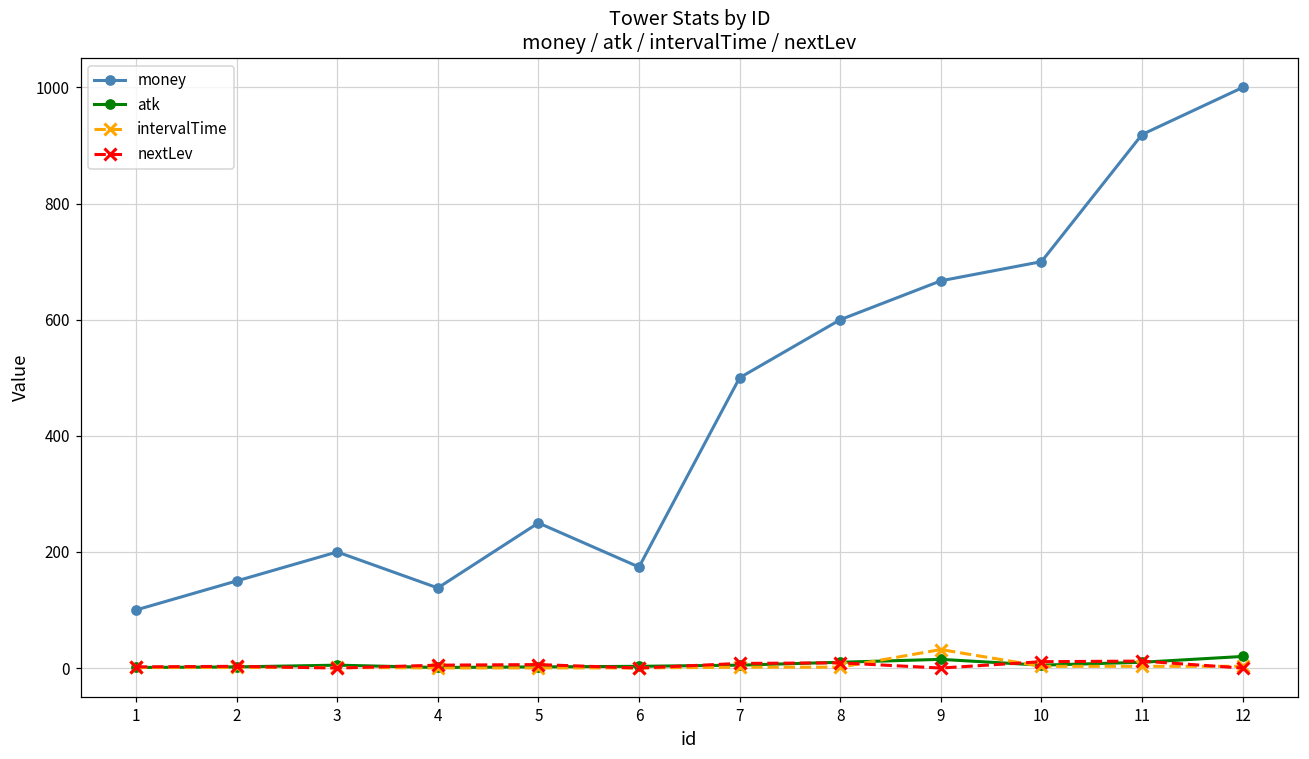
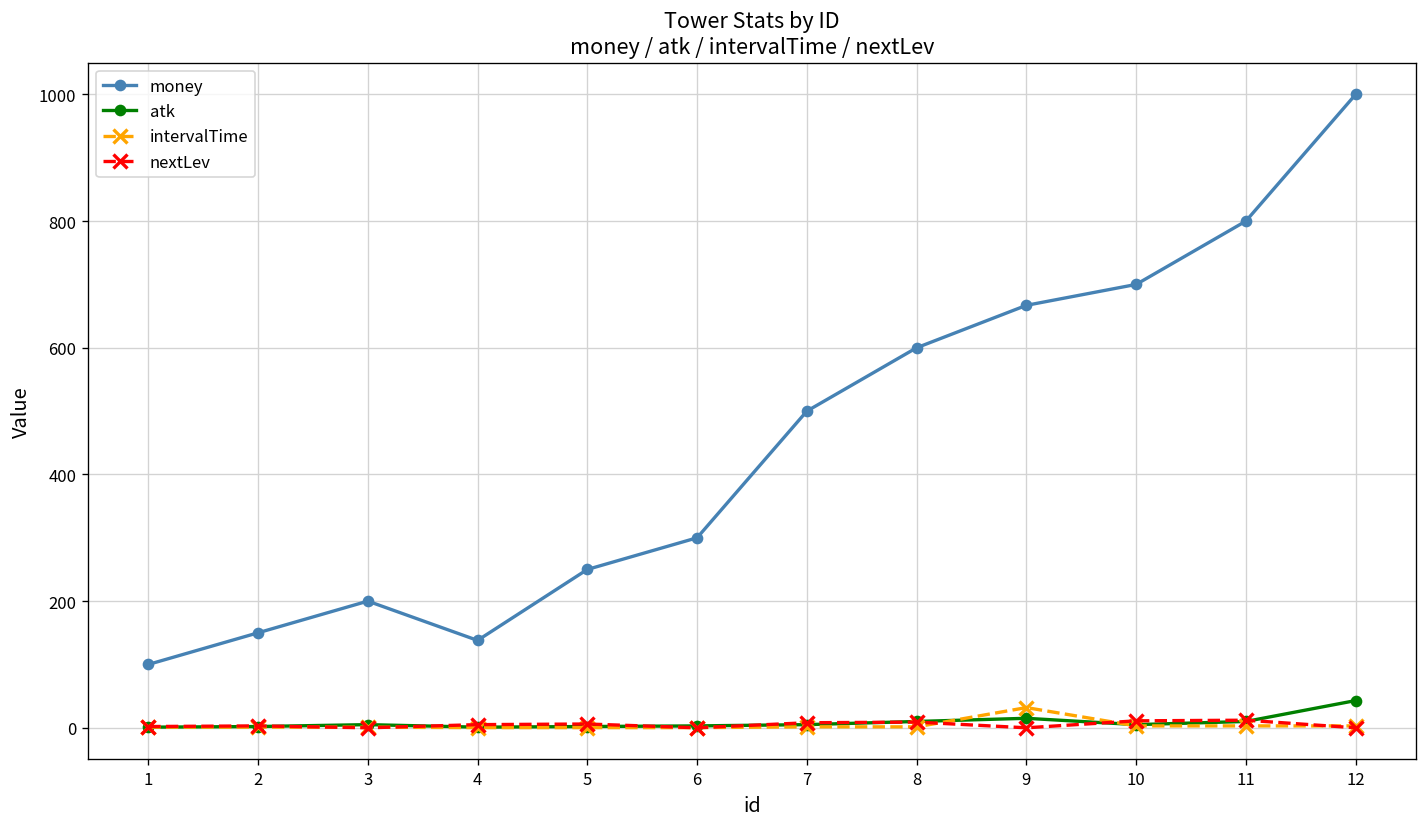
money, 6: 170 -> 300
money, 11: 920 -> 800
atk, 12: 20 -> 40
